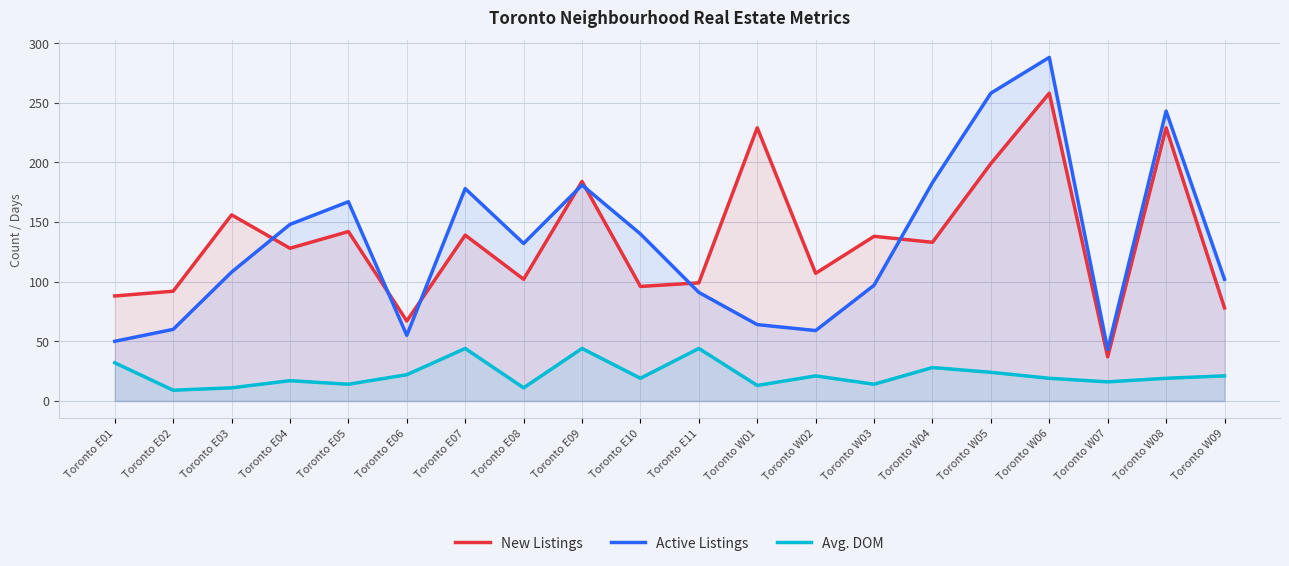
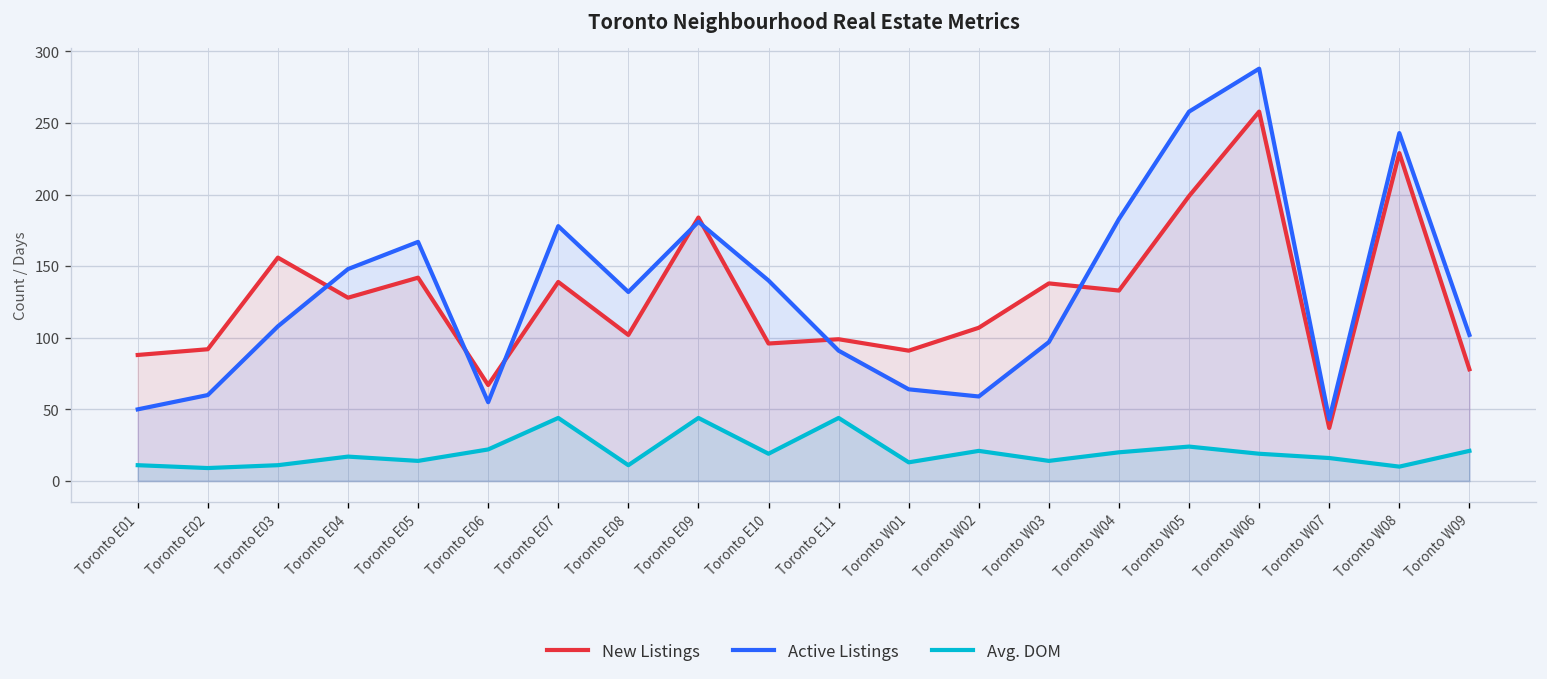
Avg. DOM, Toronto E01: 32 -> 11
New Listings, Toronto W01: 229 -> 91
Avg. DOM, Toronto W04: 28 -> 20
Avg. DOM, Toronto W08: 19 -> 10
